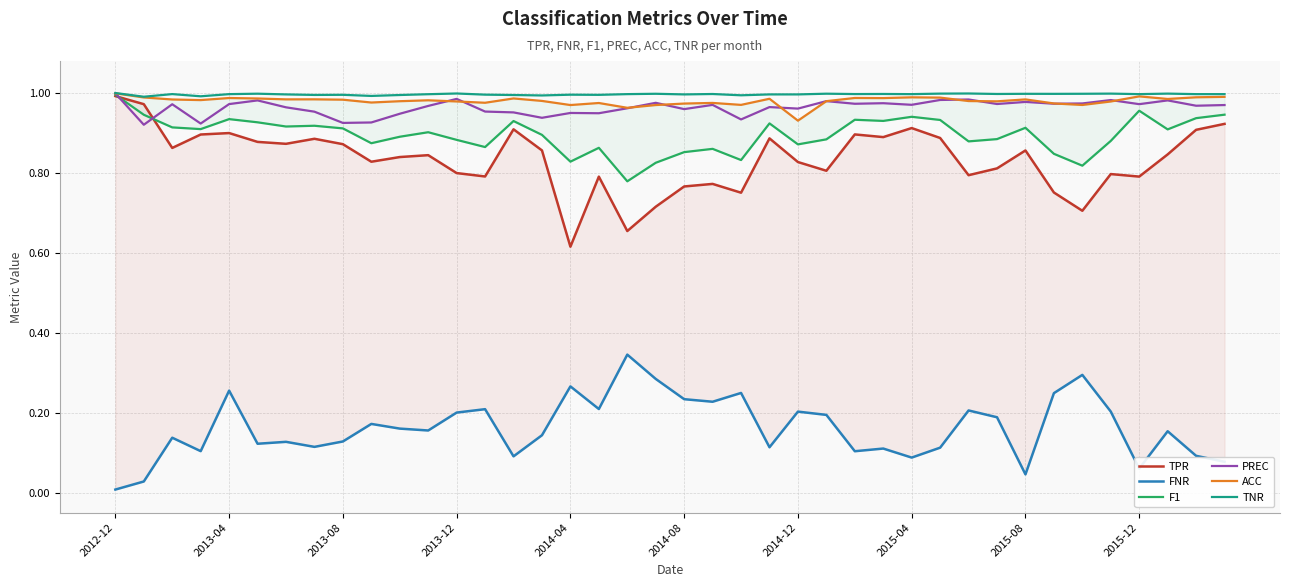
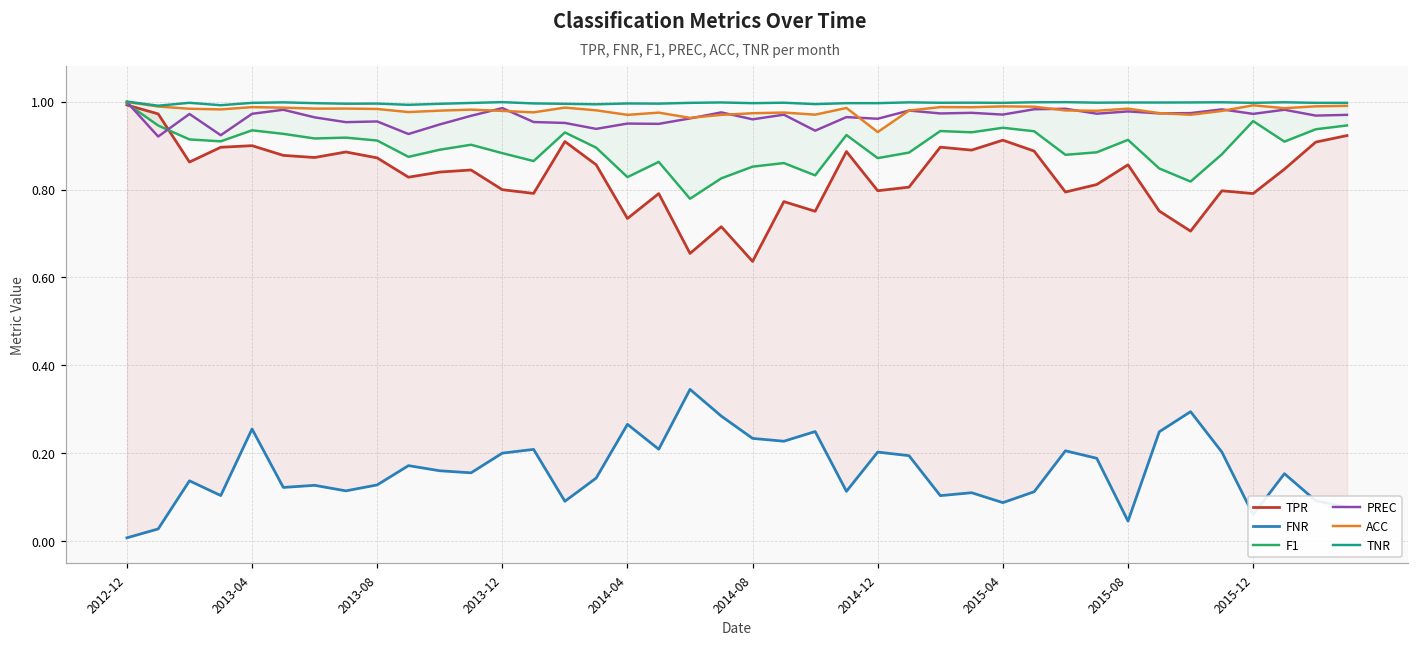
PREC, 2013-08: 0.93 -> 0.95
TPR, 2014-04: 0.62 -> 0.73
TPR, 2014-08: 0.77 -> 0.64
TPR, 2014-12: 0.83 -> 0.80
